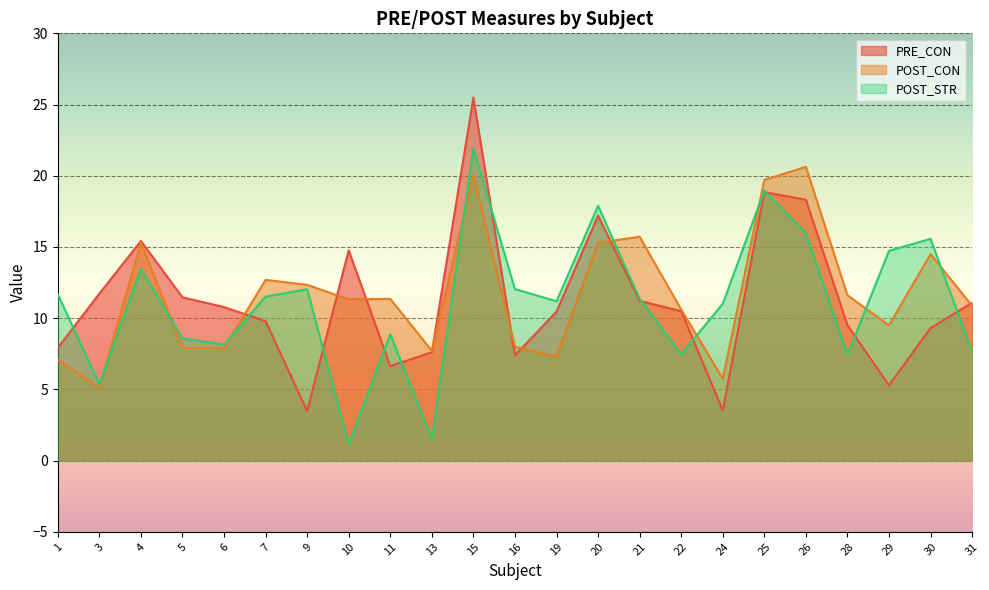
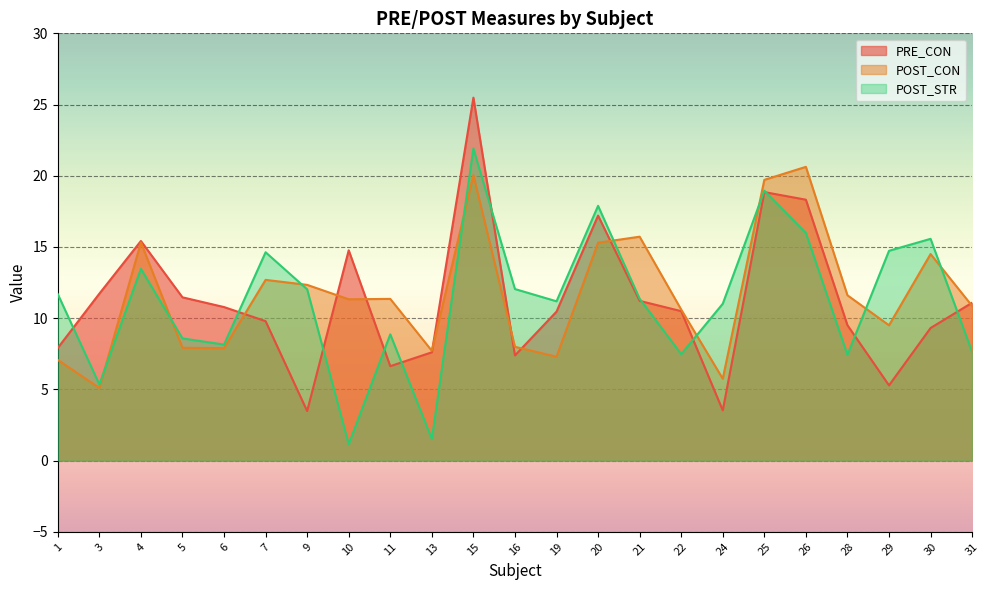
POST_STR, 7: 11.5 -> 14.6
